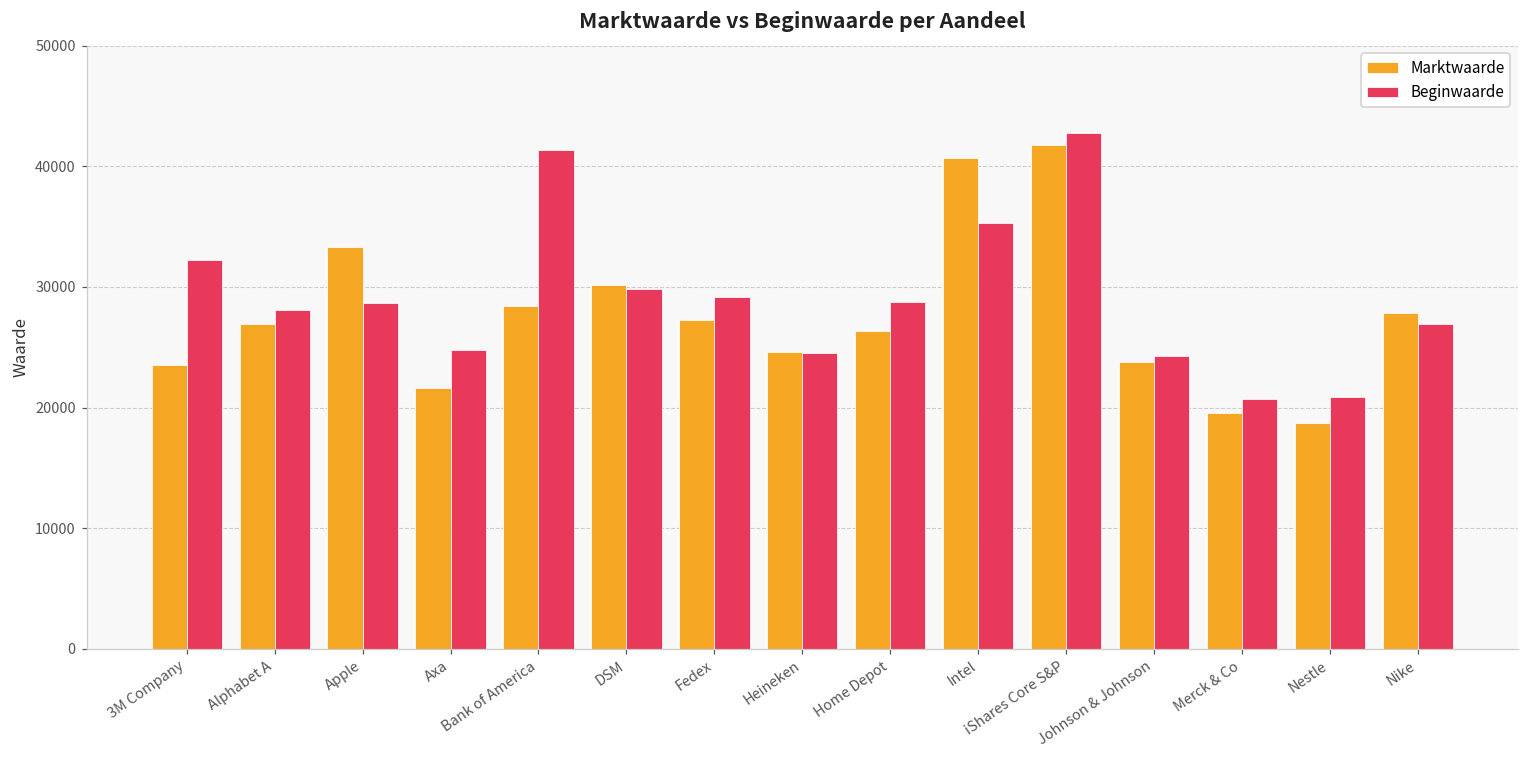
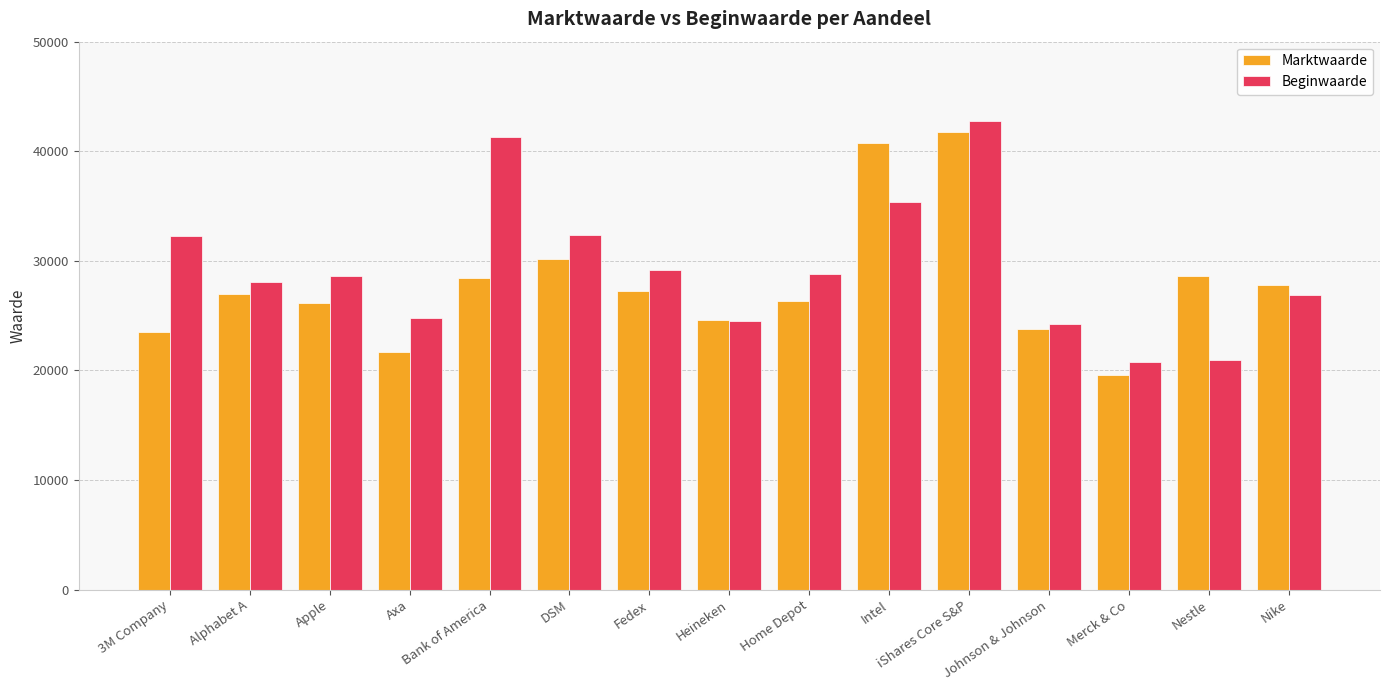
Marktwaarde, Apple: 33300 -> 26100
Beginwaarde, DSM: 29800 -> 32400
Marktwaarde, Nestle: 18700 -> 28700
